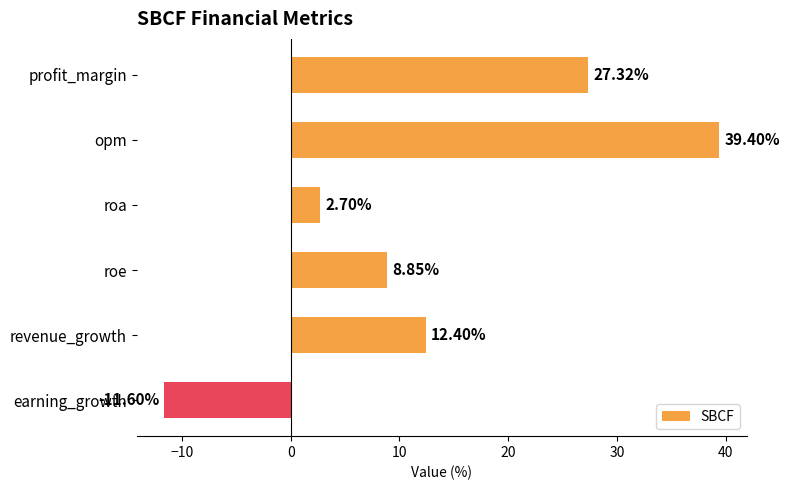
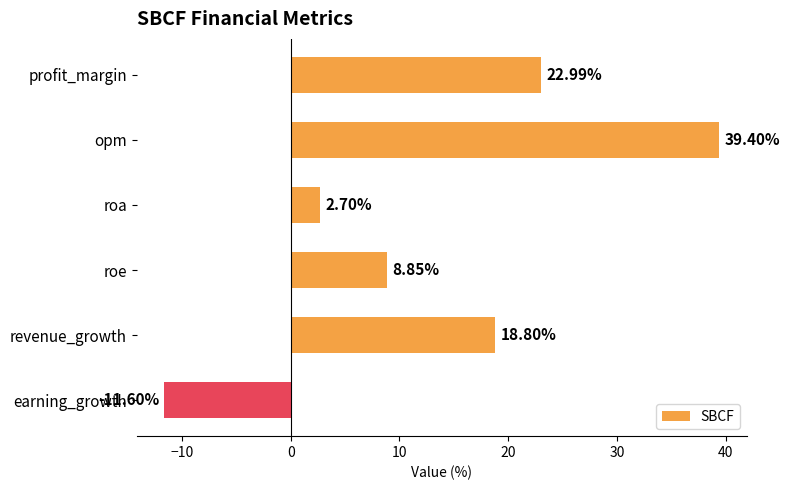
profit_margin: 27.32% -> 22.99%
revenue_growth: 12.40% -> 18.80%
